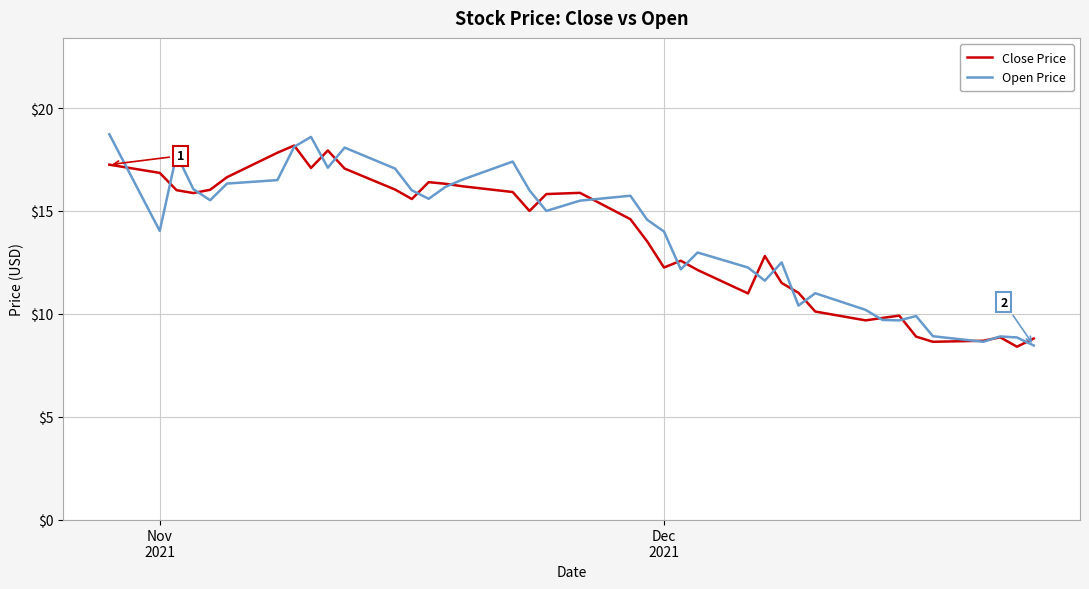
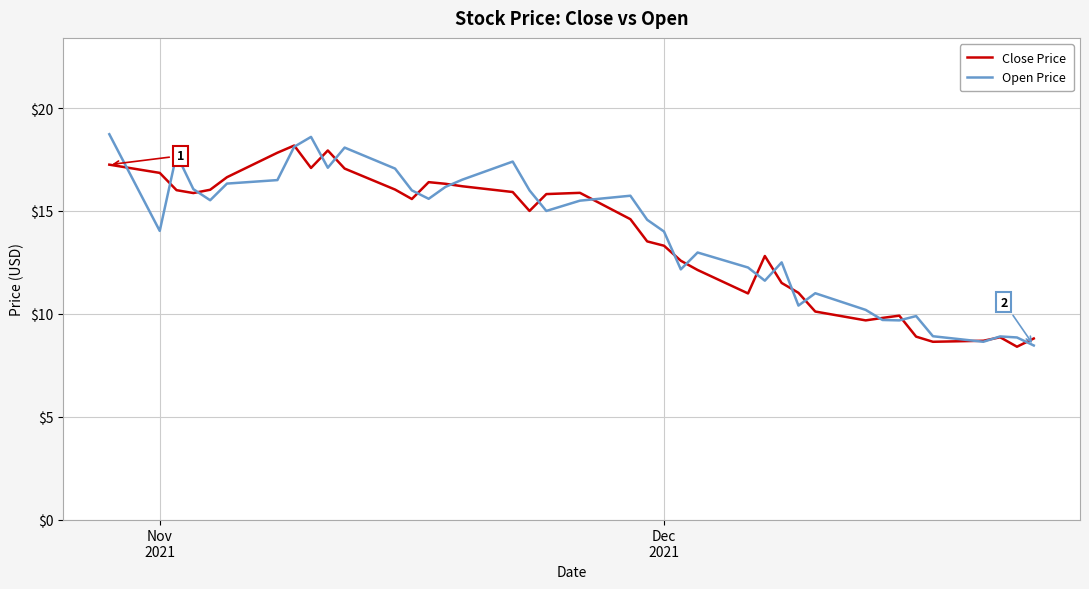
Close Price, Dec 2021: $12.3 -> $13.3
